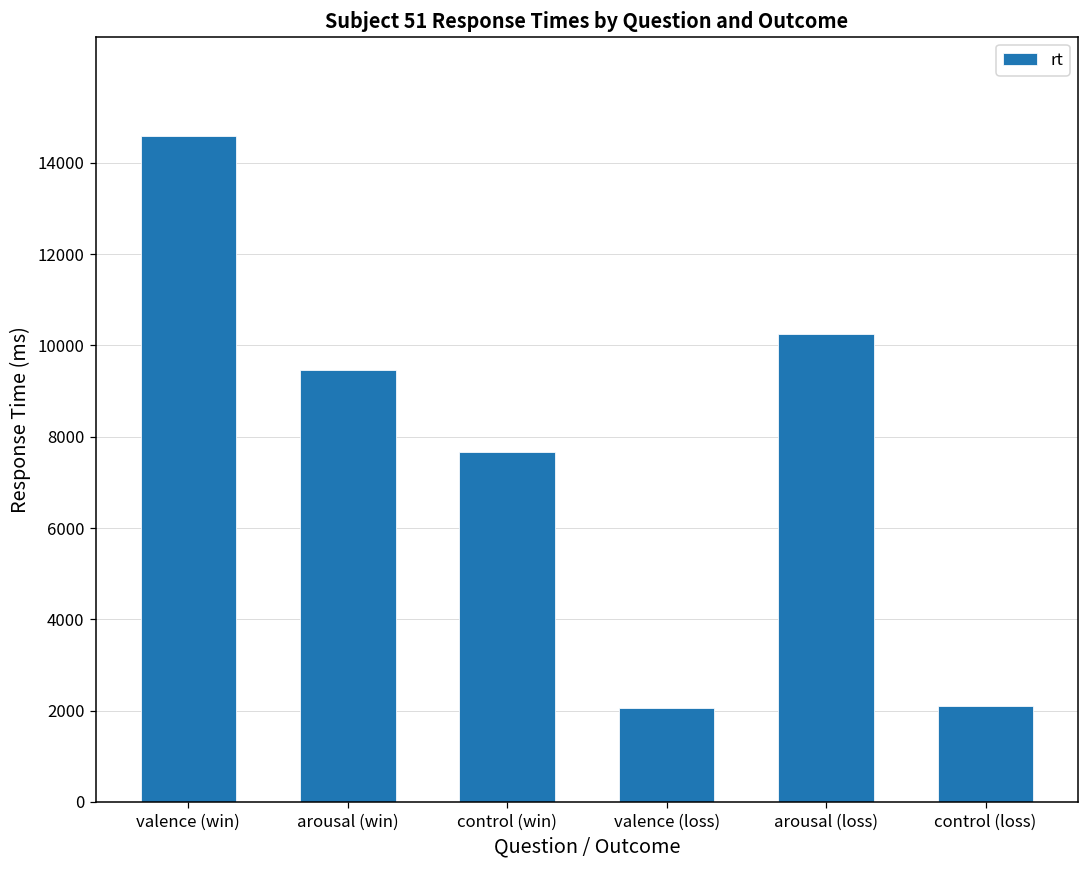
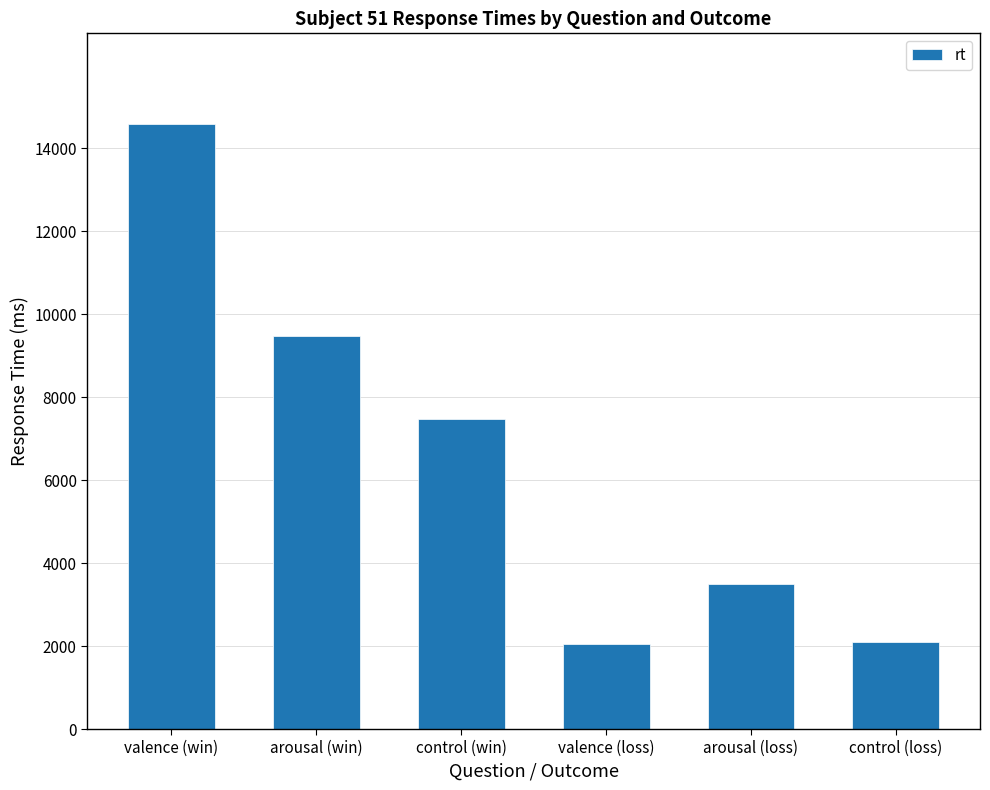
control (win): 7700 -> 7500
arousal (loss): 10200 -> 3500
